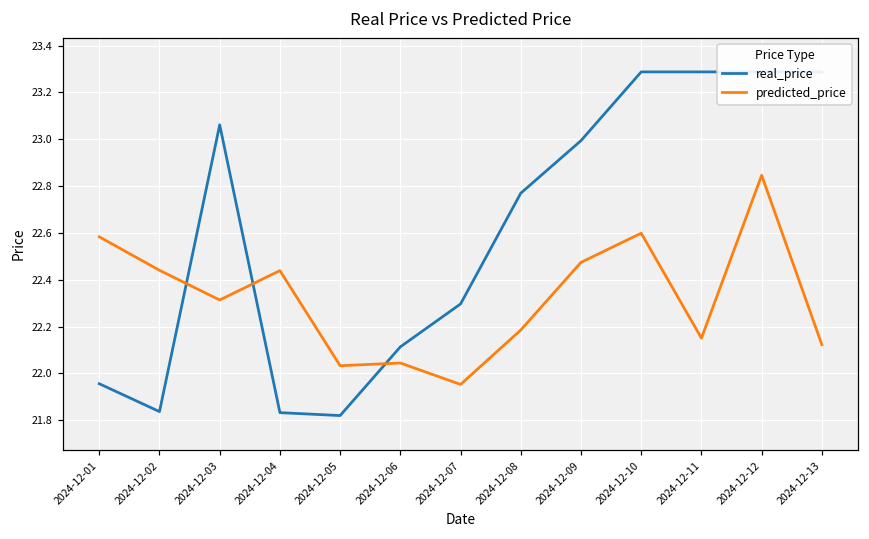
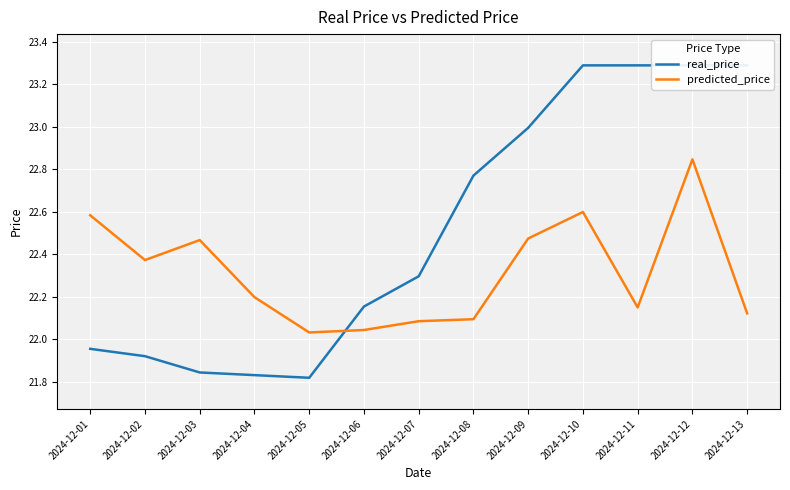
real_price, 2024-12-02: 21.84 -> 21.92
predicted_price, 2024-12-02: 22.44 -> 22.37
real_price, 2024-12-03: 23.06 -> 21.85
predicted_price, 2024-12-03: 22.31 -> 22.47
predicted_price, 2024-12-04: 22.44 -> 22.20
real_price, 2024-12-06: 22.11 -> 22.15
predicted_price, 2024-12-07: 21.95 -> 22.09
predicted_price, 2024-12-08: 22.19 -> 22.10
